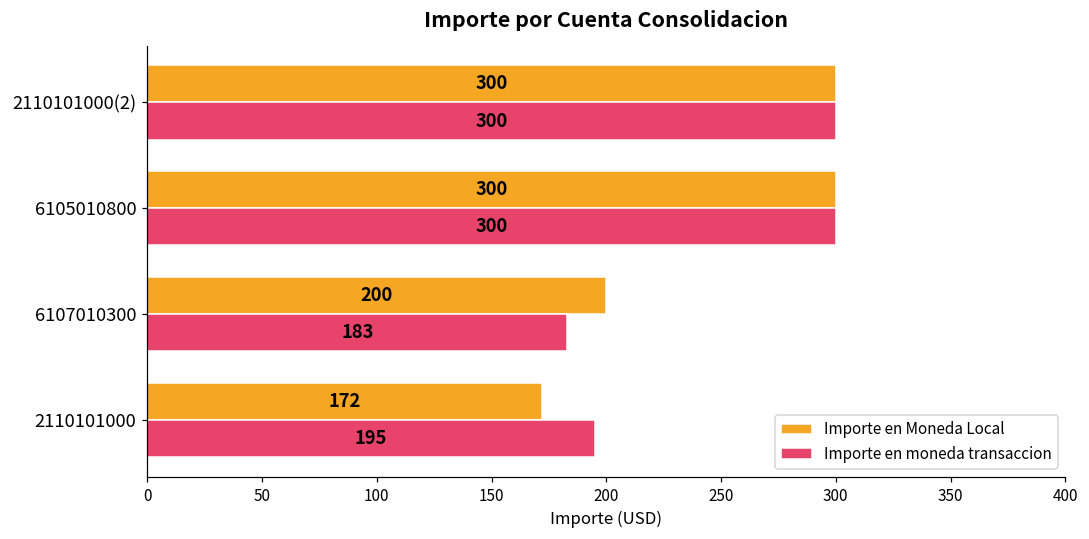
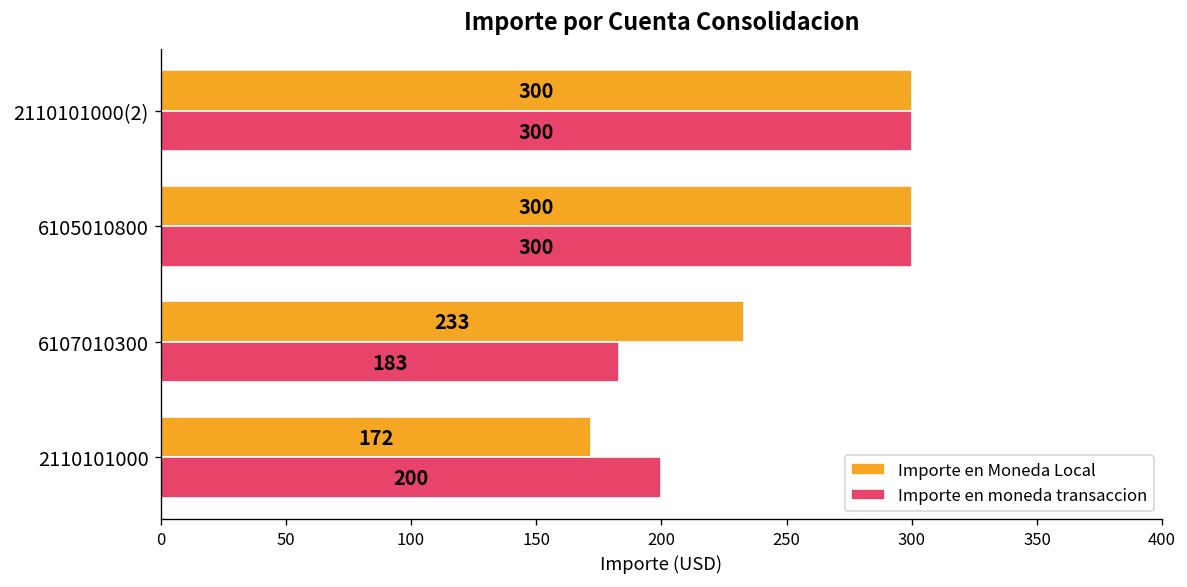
Importe en Moneda Local, 6107010300: 200 -> 233
Importe en moneda transaccion, 2110101000: 195 -> 200
